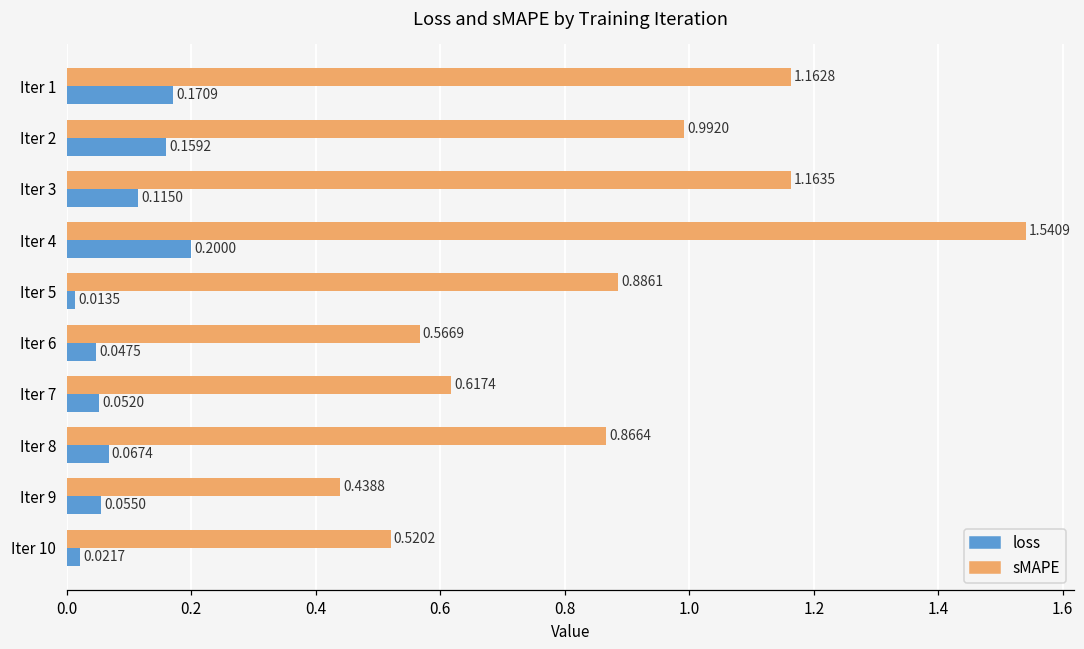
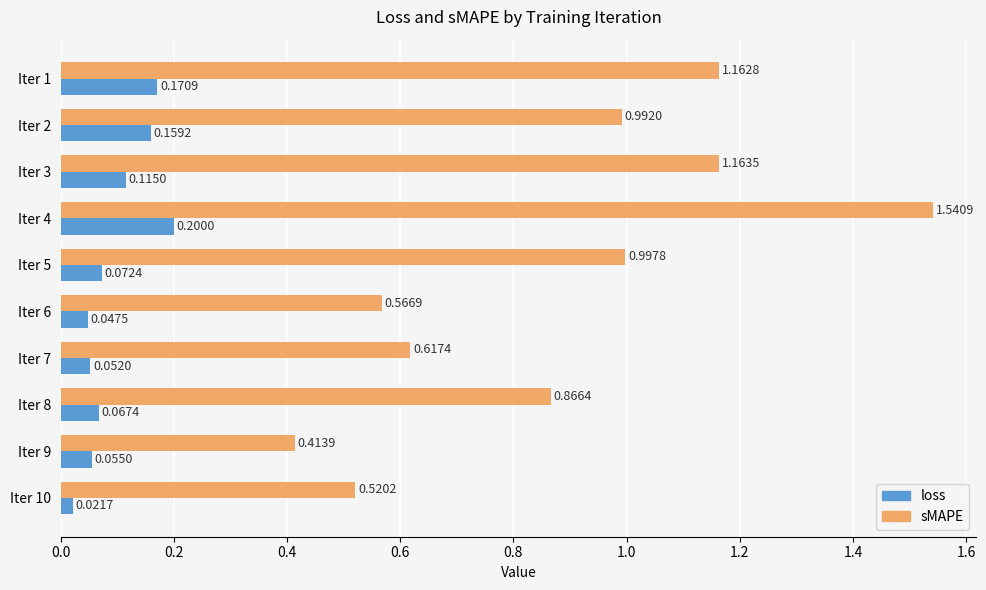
sMAPE, Iter 5: 0.8861 -> 0.9978
loss, Iter 5: 0.0135 -> 0.0724
sMAPE, Iter 9: 0.4388 -> 0.4139
